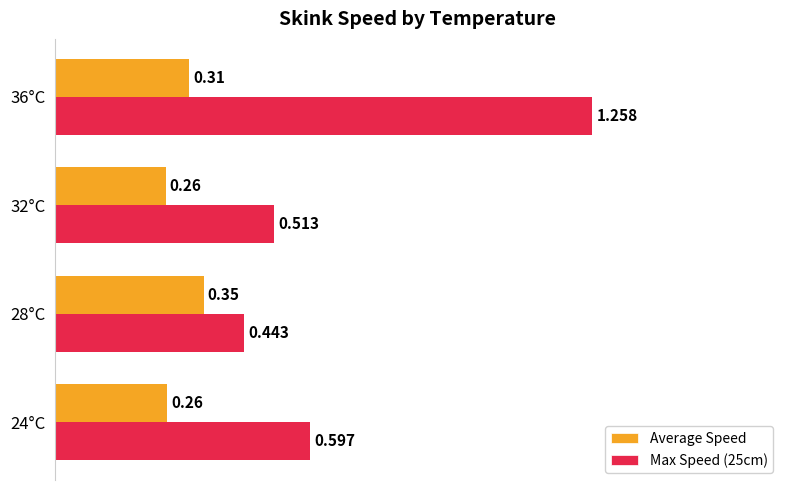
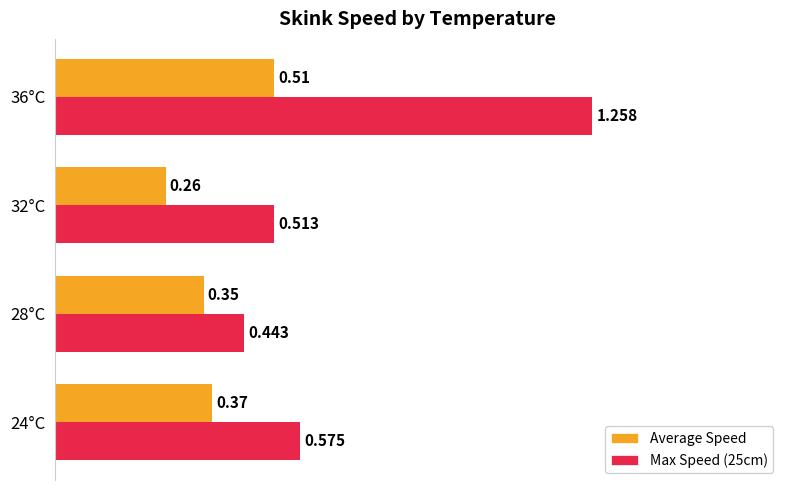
Average Speed, 36°C: 0.31 -> 0.51
Average Speed, 24°C: 0.26 -> 0.37
Max Speed (25cm), 24°C: 0.597 -> 0.575
